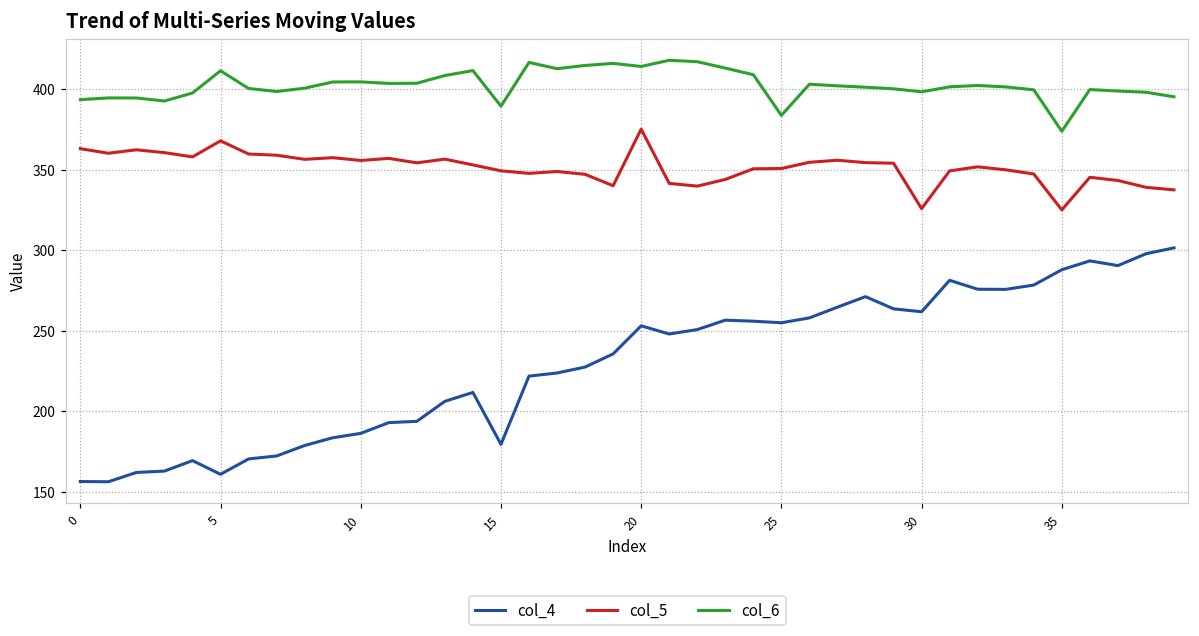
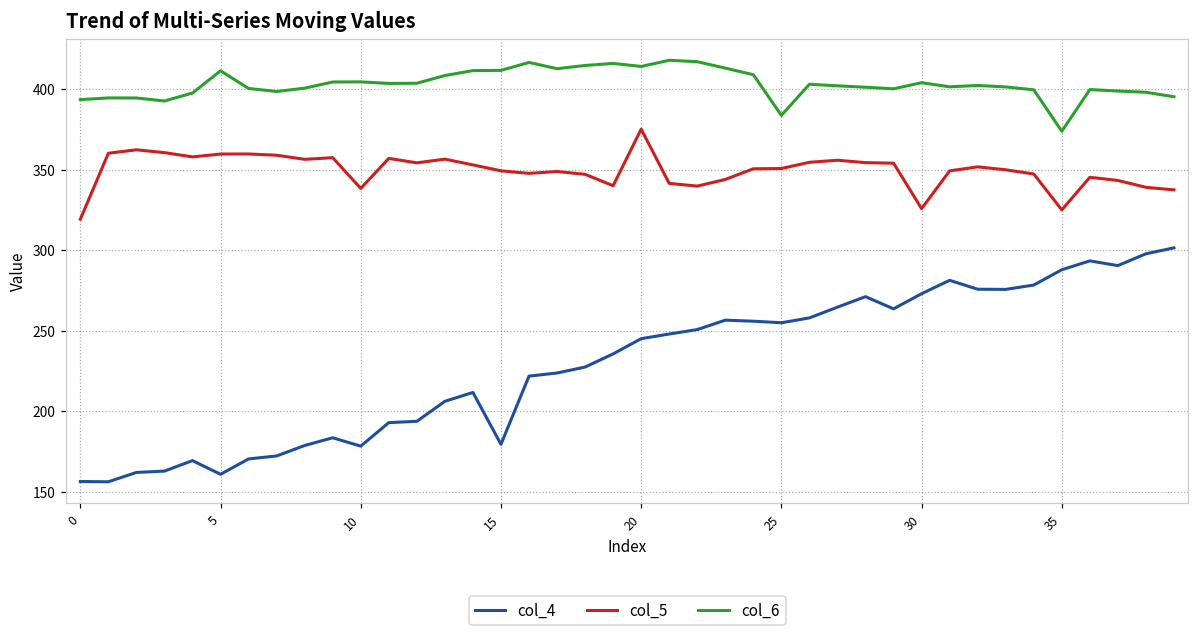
col_5, 0: 363 -> 319
col_5, 5: 368 -> 360
col_4, 10: 186 -> 178
col_5, 10: 356 -> 338
col_6, 15: 390 -> 412
col_4, 20: 253 -> 245
col_4, 30: 262 -> 273
col_6, 30: 398 -> 404
